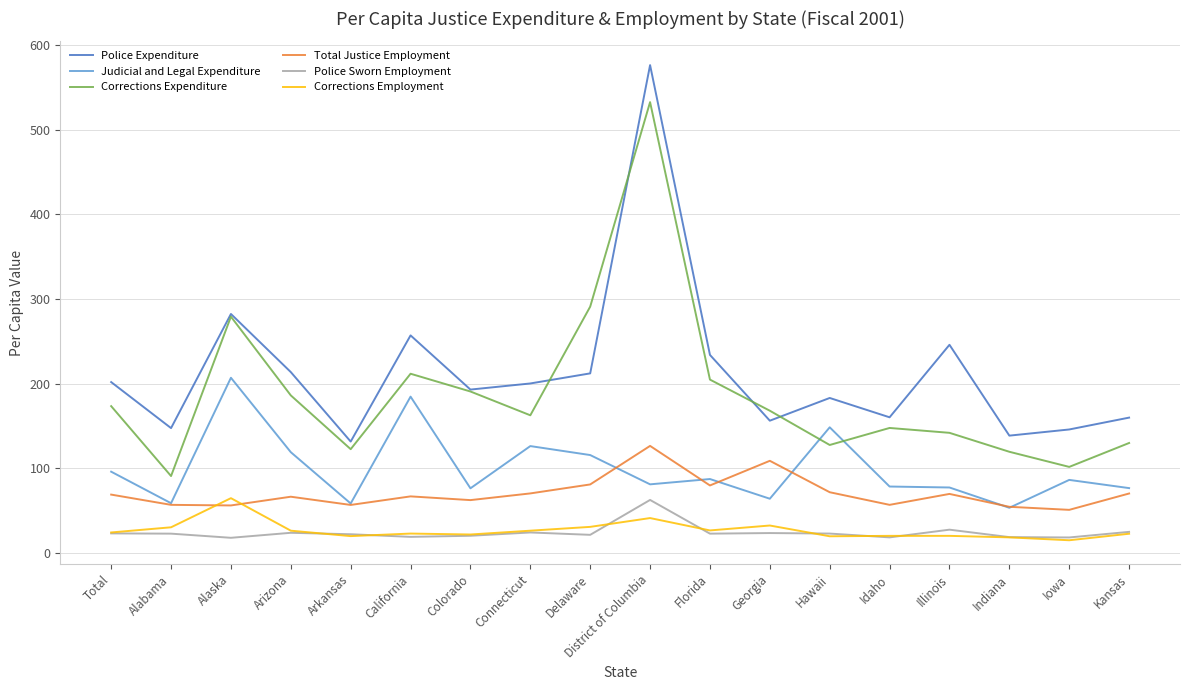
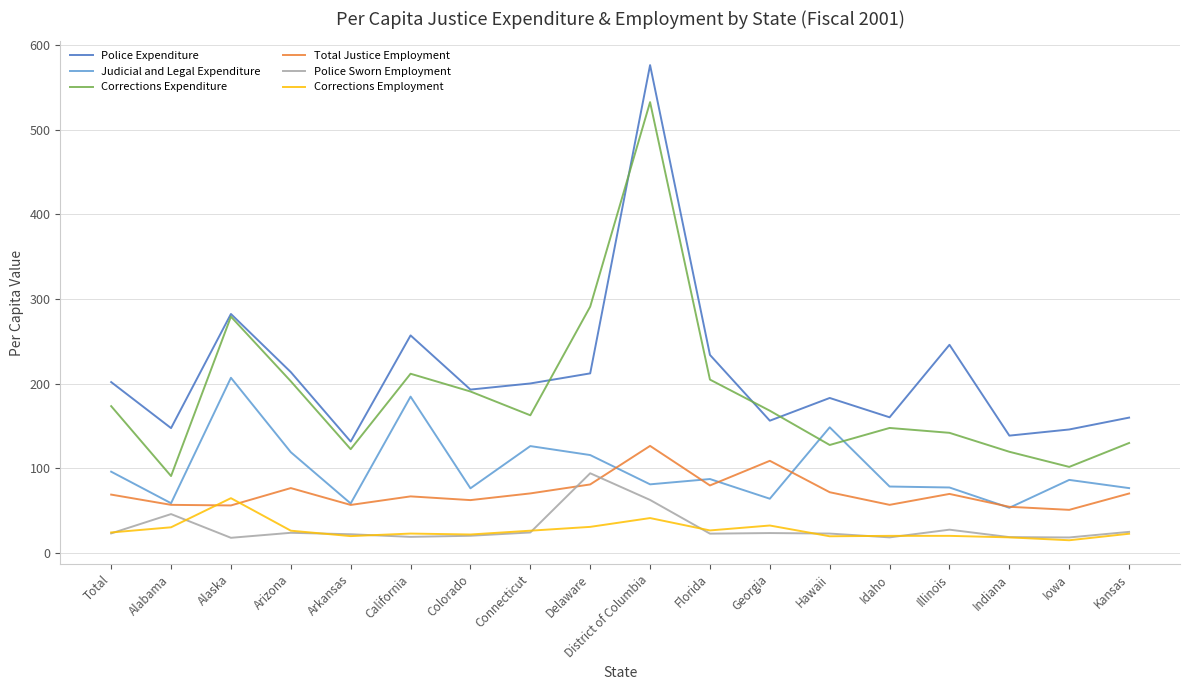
Police Sworn Employment, Alabama: 20 -> 50
Corrections Expenditure, Arizona: 190 -> 200
Total Justice Employment, Arizona: 70 -> 80
Police Sworn Employment, Delaware: 20 -> 90
